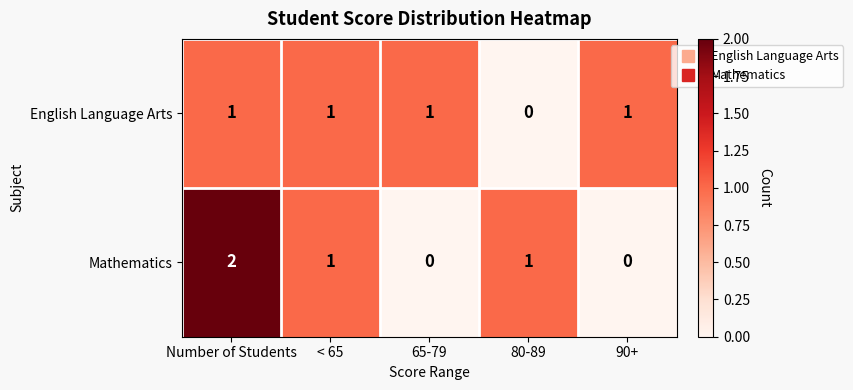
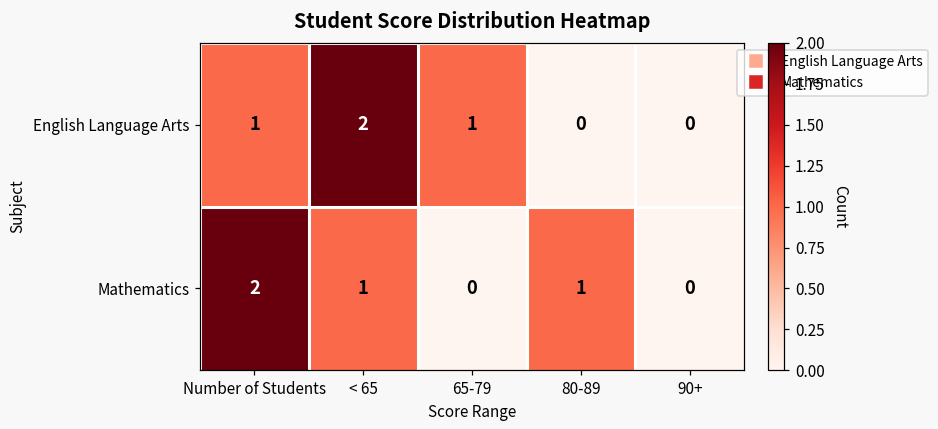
English Language Arts, < 65: 1 -> 2
English Language Arts, 90+: 1 -> 0
